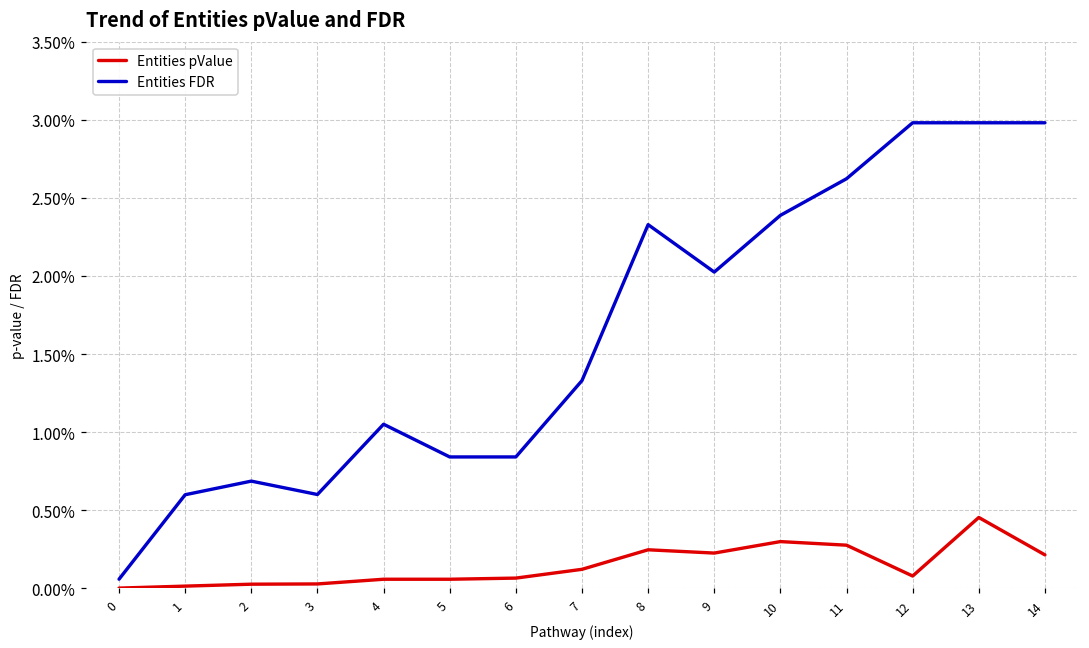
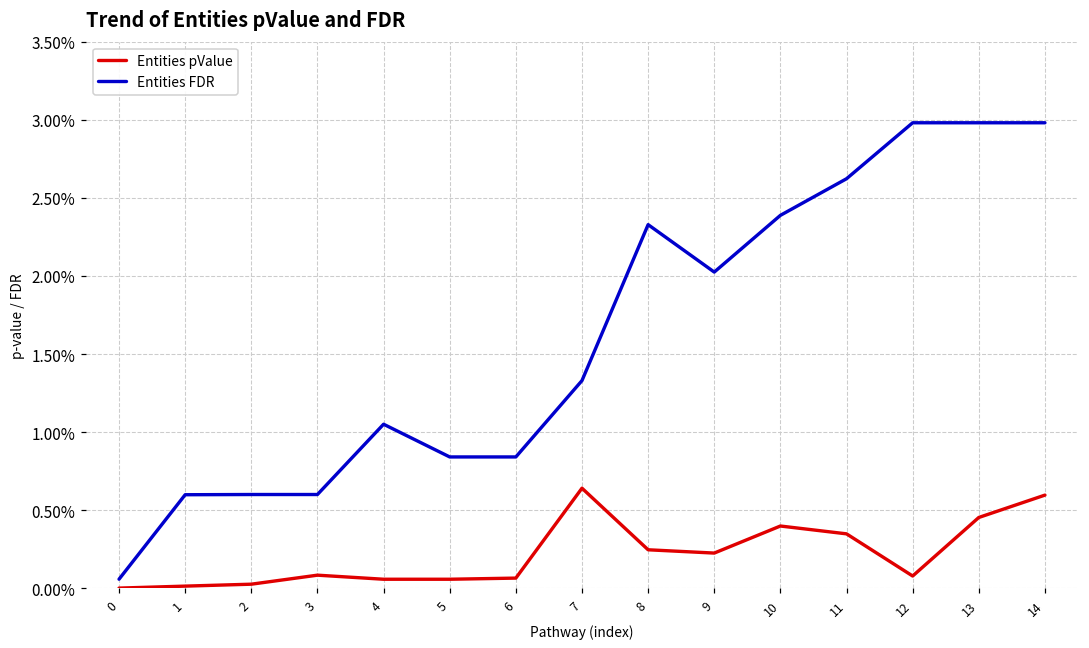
Entities FDR, 2: 0.69% -> 0.60%
Entities pValue, 3: 0.03% -> 0.08%
Entities pValue, 7: 0.12% -> 0.64%
Entities pValue, 10: 0.30% -> 0.40%
Entities pValue, 11: 0.28% -> 0.35%
Entities pValue, 14: 0.21% -> 0.60%
